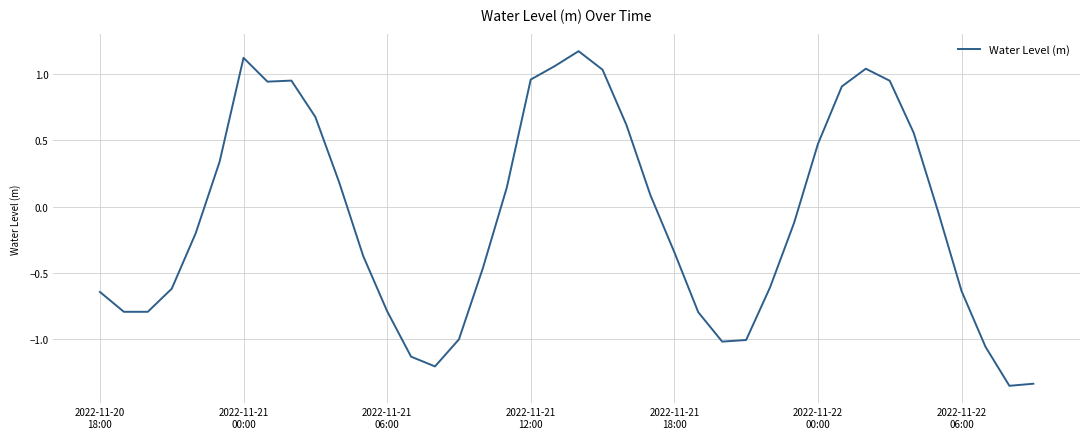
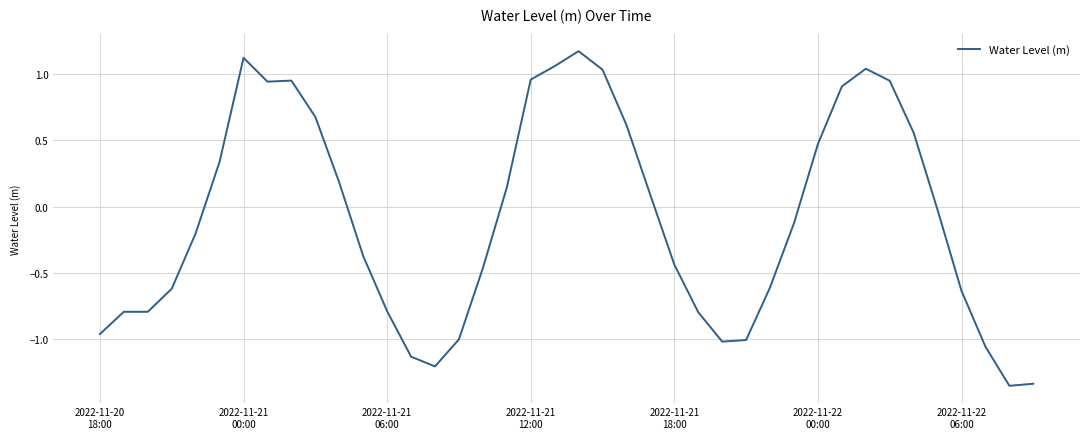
2022-11-20 18:00: -0.65 -> -0.96
2022-11-21 18:00: -0.34 -> -0.44
